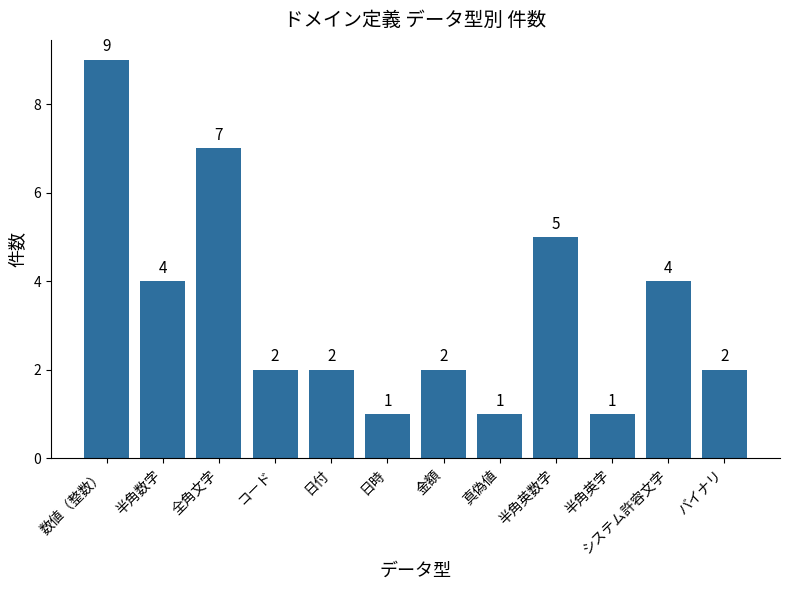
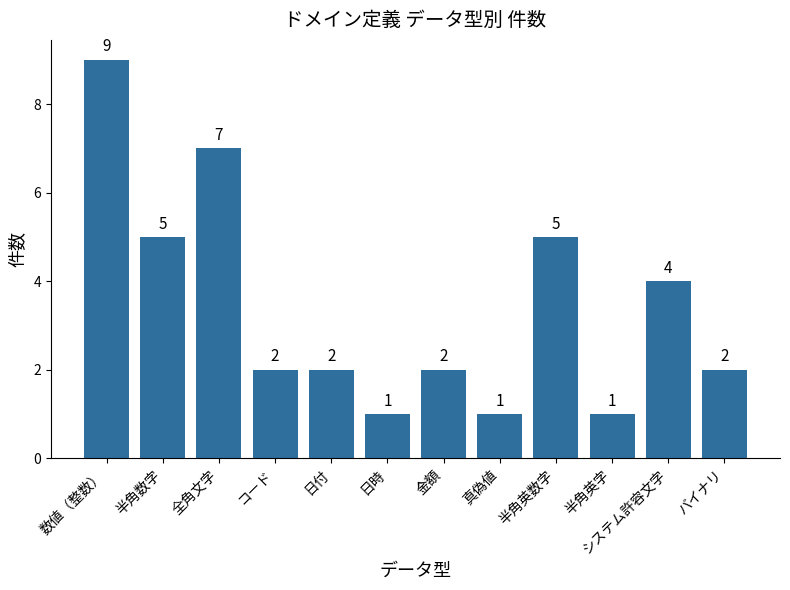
半角数字: 4 -> 5
